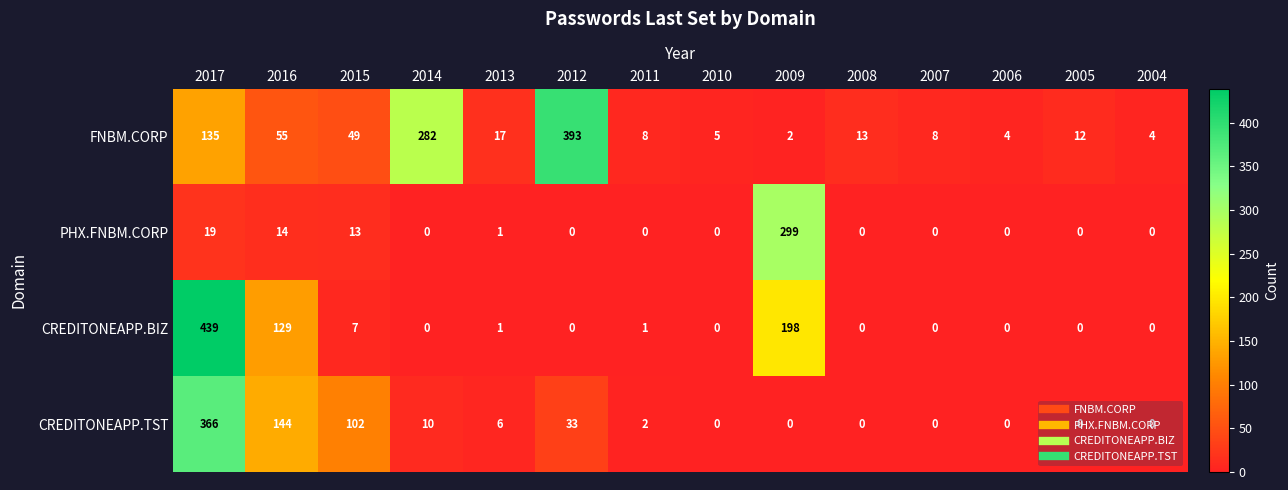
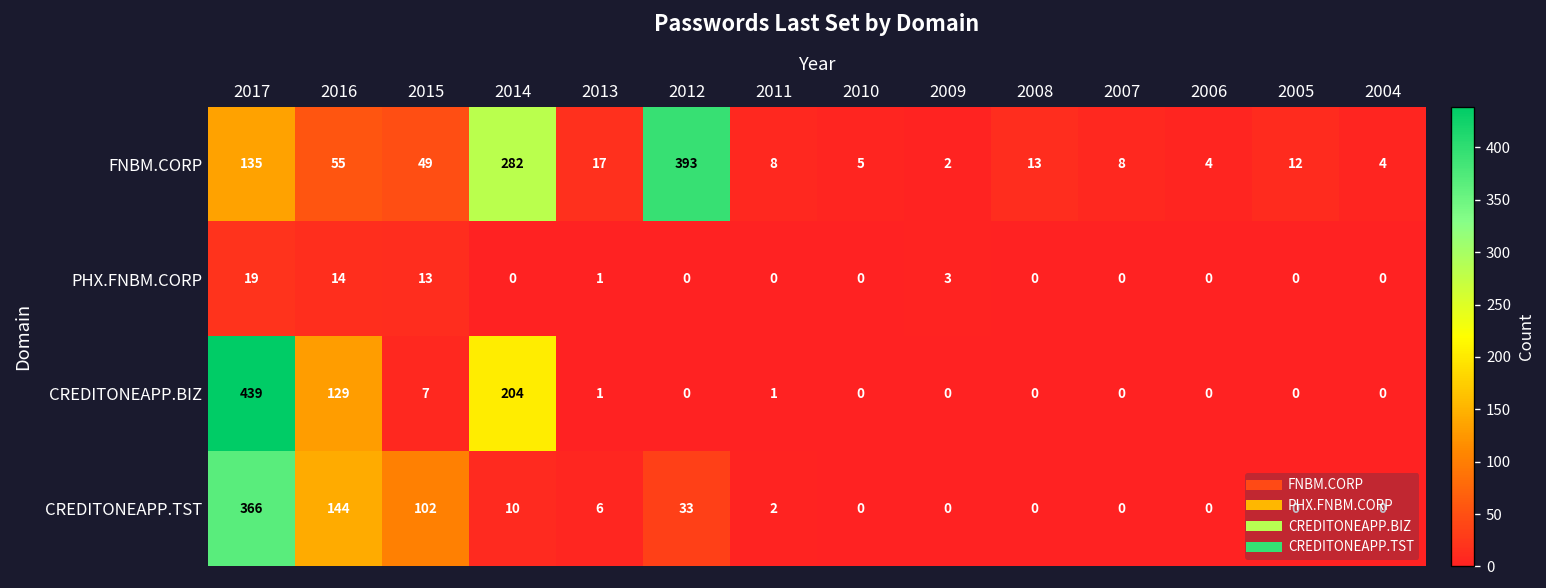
PHX.FNBM.CORP, 2009: 299 -> 3
CREDITONEAPP.BIZ, 2014: 0 -> 204
CREDITONEAPP.BIZ, 2009: 198 -> 0
